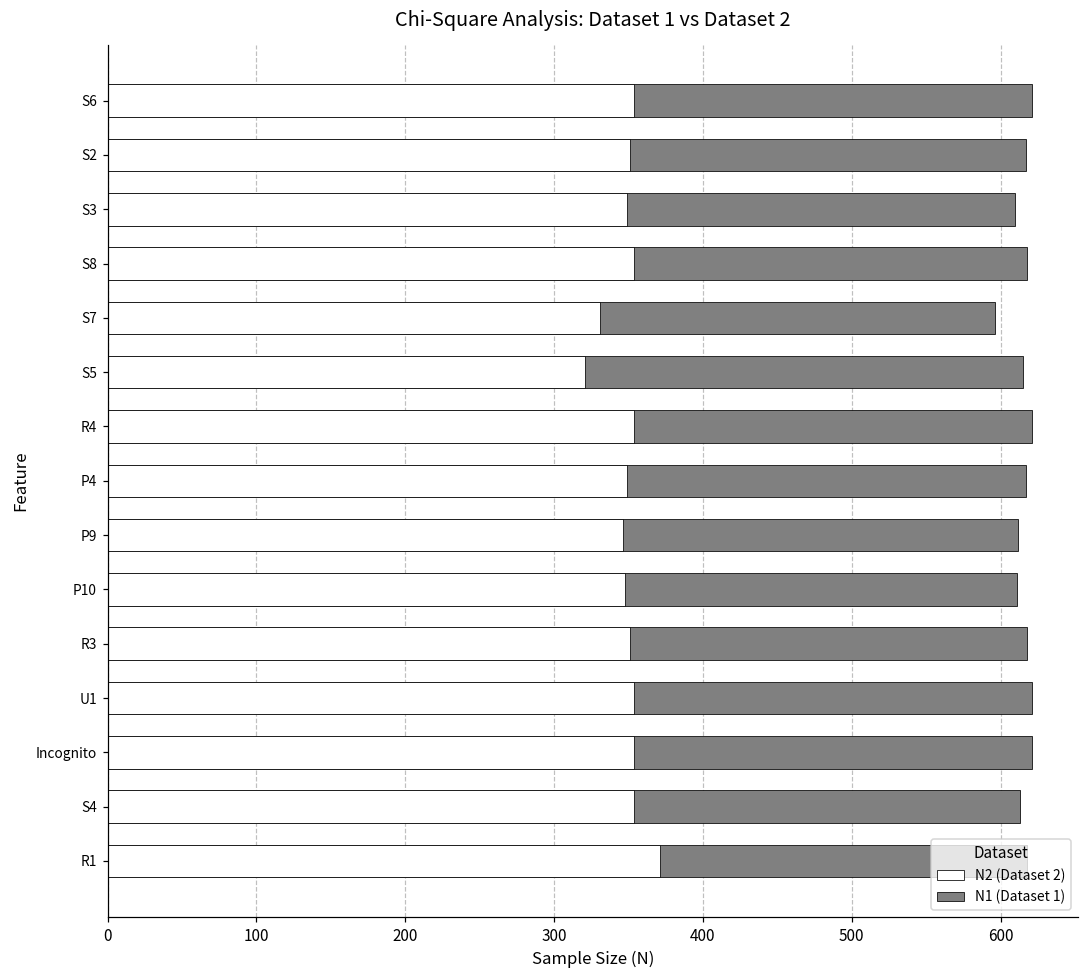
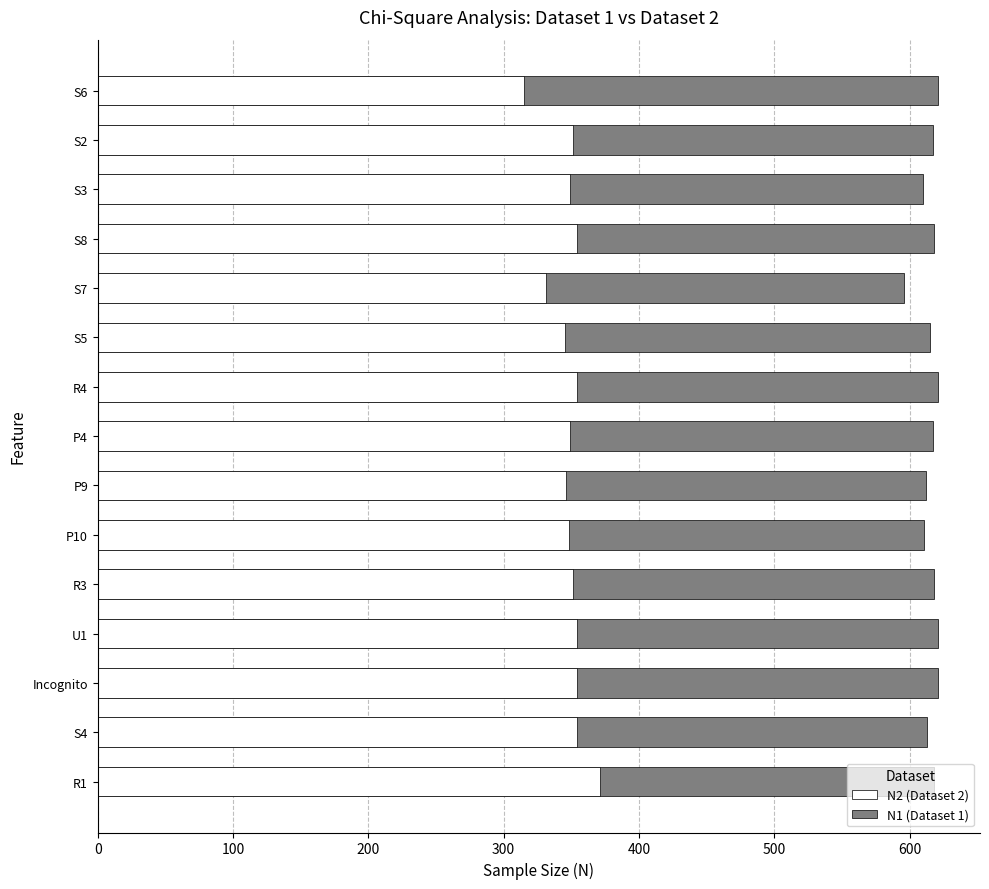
N2 (Dataset 2), S6: 354 -> 315
N2 (Dataset 2), S5: 321 -> 345
